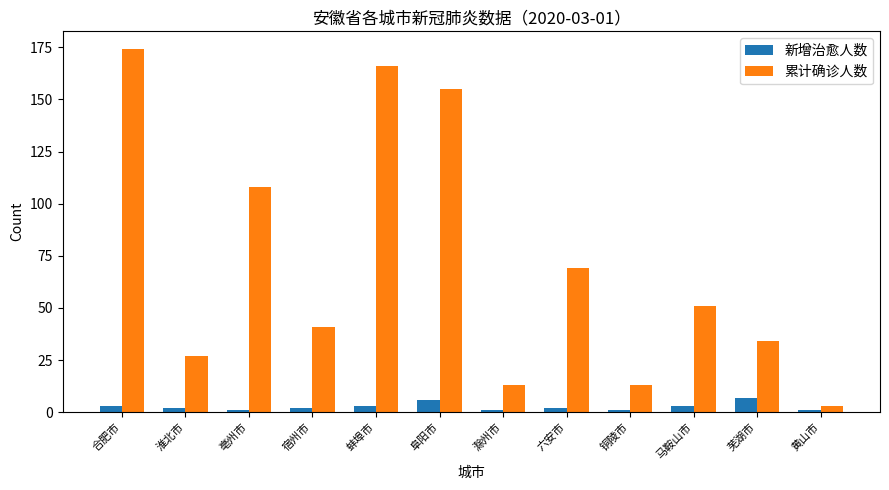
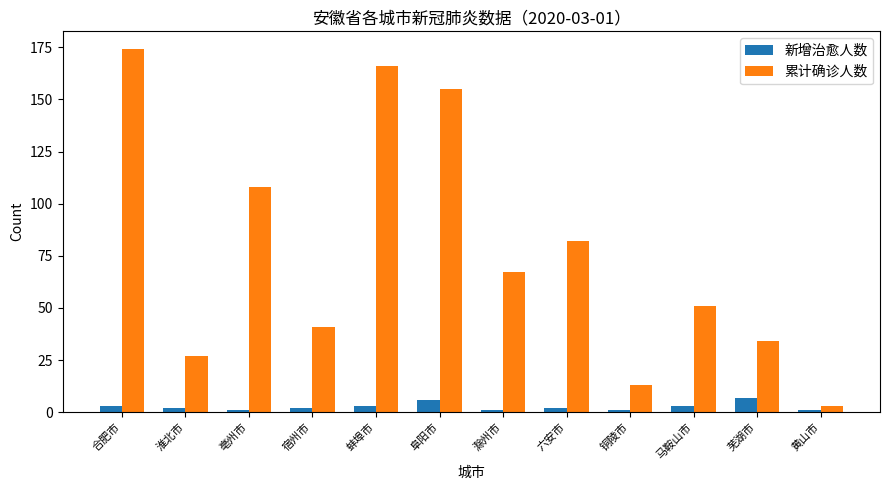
累计确诊人数, 滁州市: 13 -> 67
累计确诊人数, 六安市: 69 -> 82
